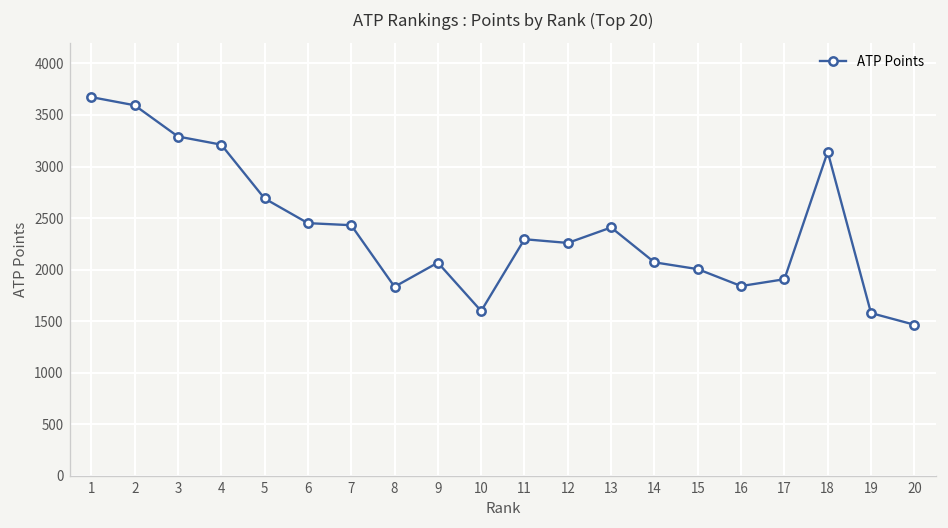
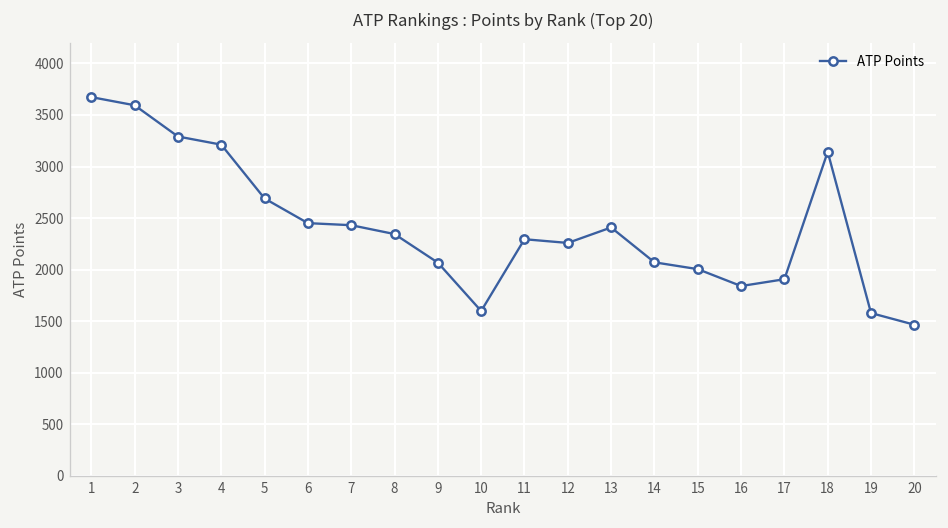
8: 1800 -> 2300
